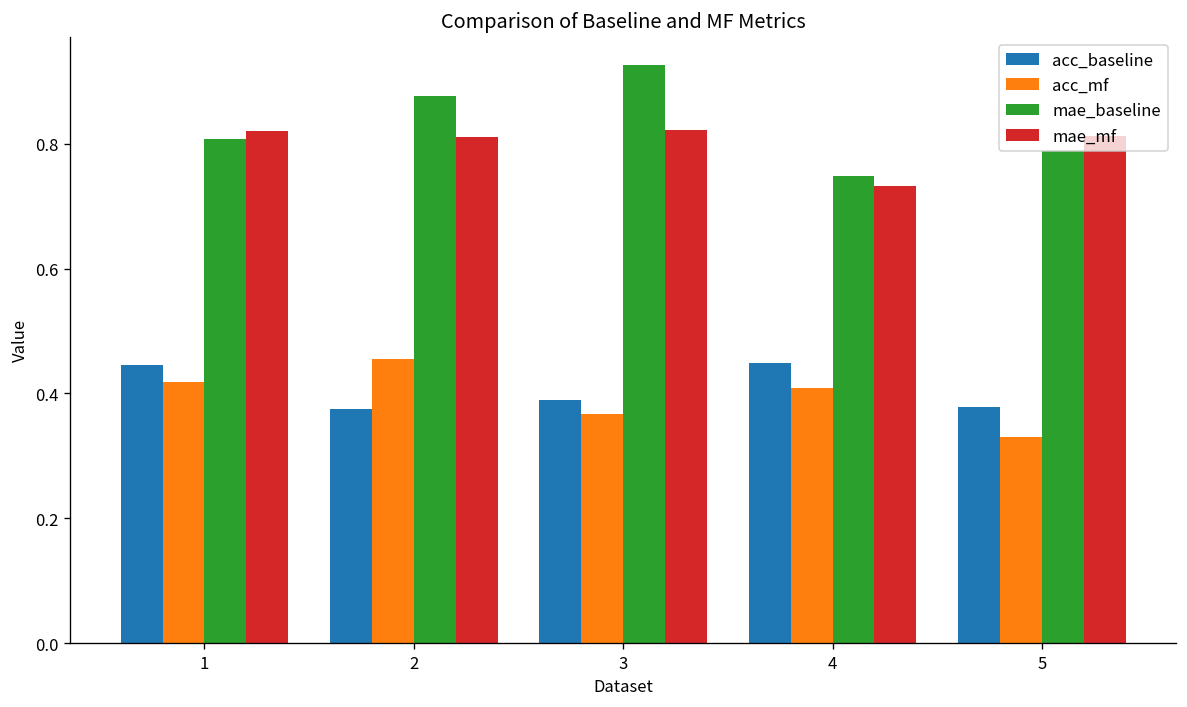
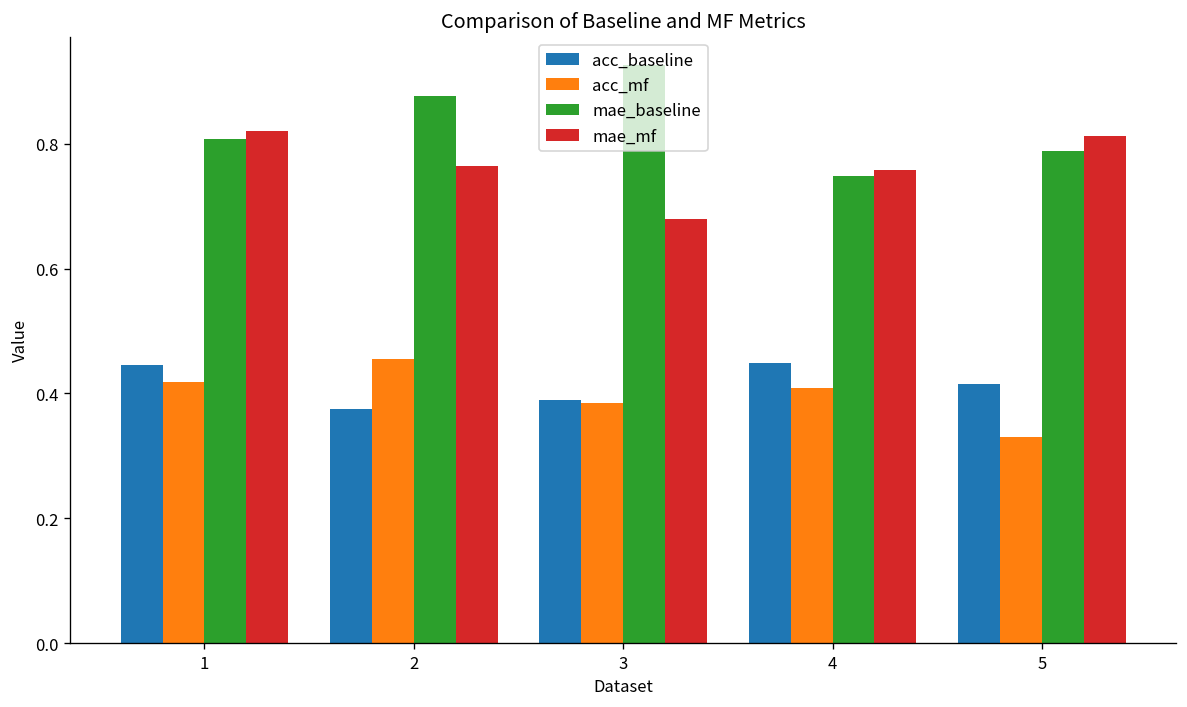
mae_mf, 2: 0.81 -> 0.77
acc_mf, 3: 0.37 -> 0.39
mae_mf, 3: 0.82 -> 0.68
mae_mf, 4: 0.73 -> 0.76
acc_baseline, 5: 0.38 -> 0.41
